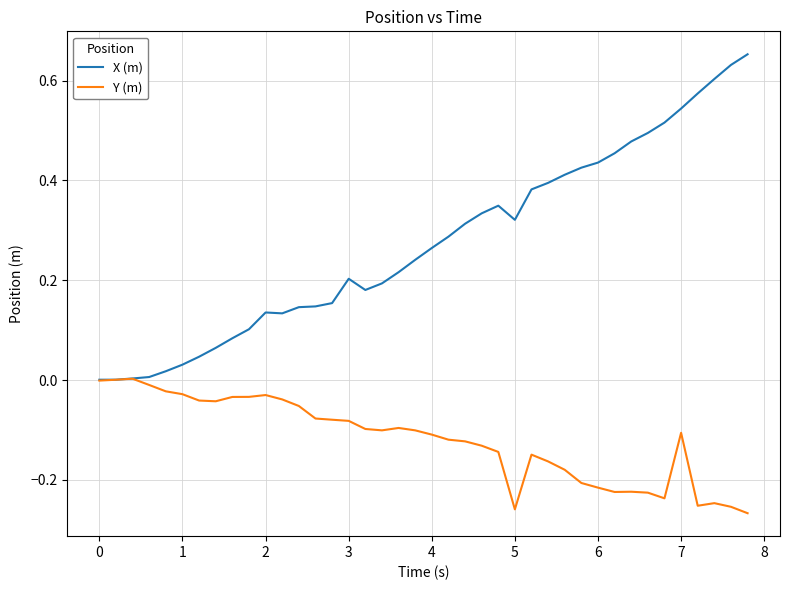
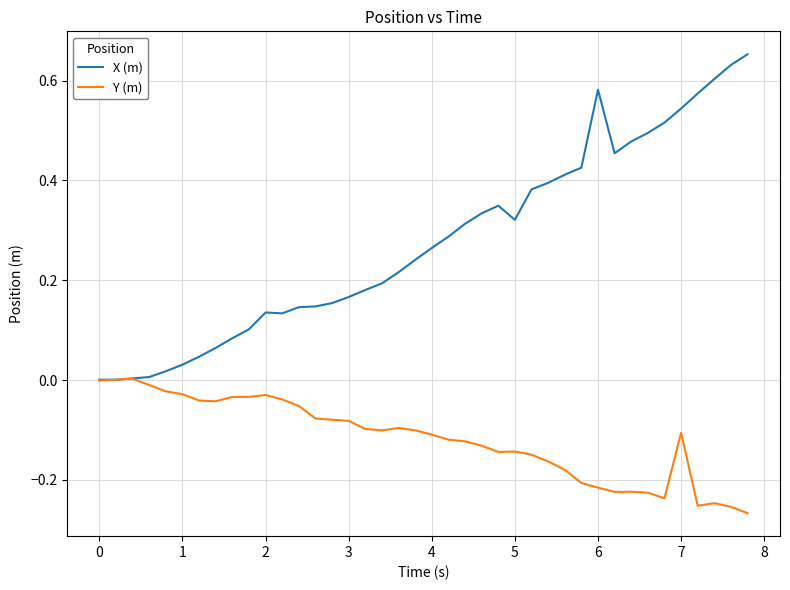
X (m), 3: 0.20 -> 0.17
Y (m), 5: -0.26 -> -0.14
X (m), 6: 0.44 -> 0.58
